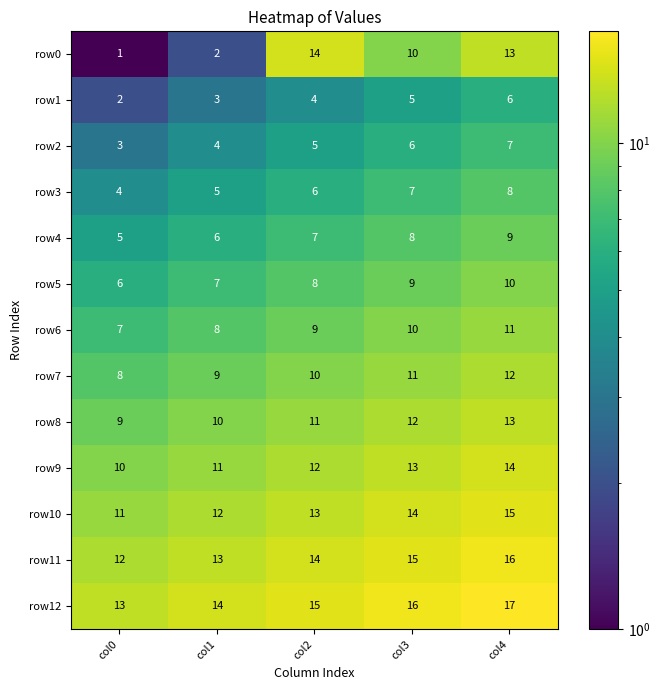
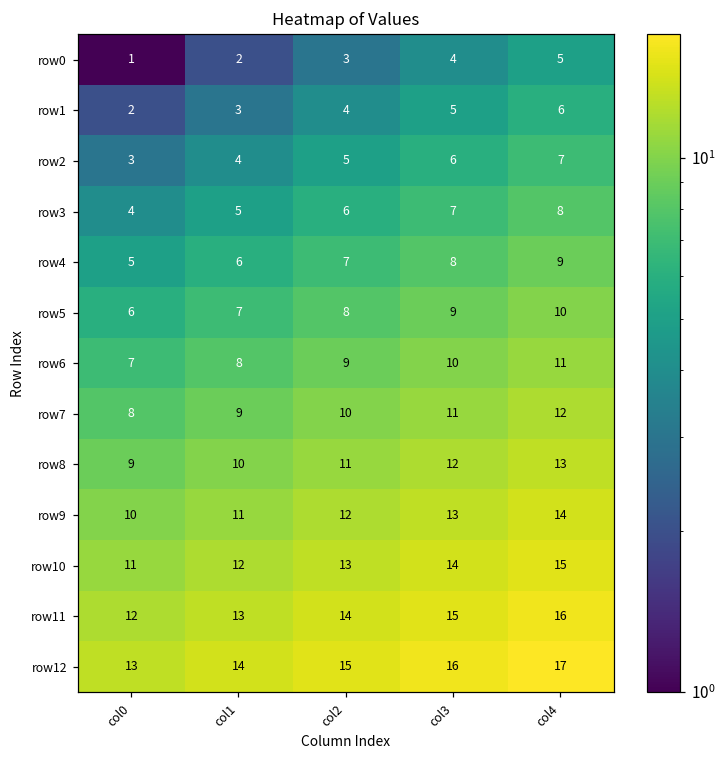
row0, col2: 14 -> 3
row0, col3: 10 -> 4
row0, col4: 13 -> 5
